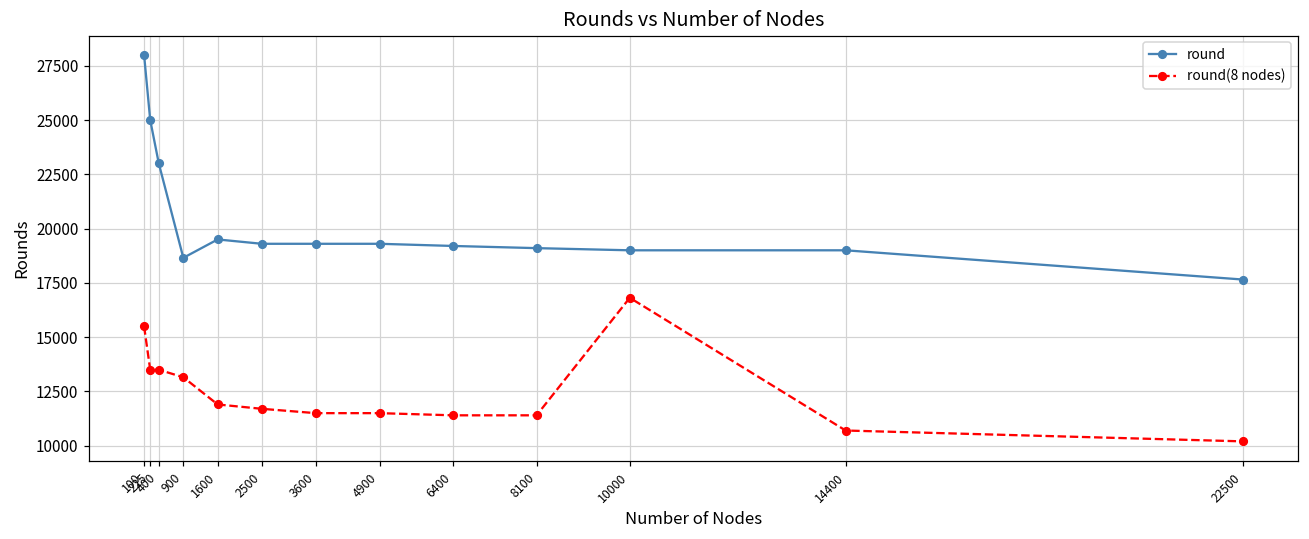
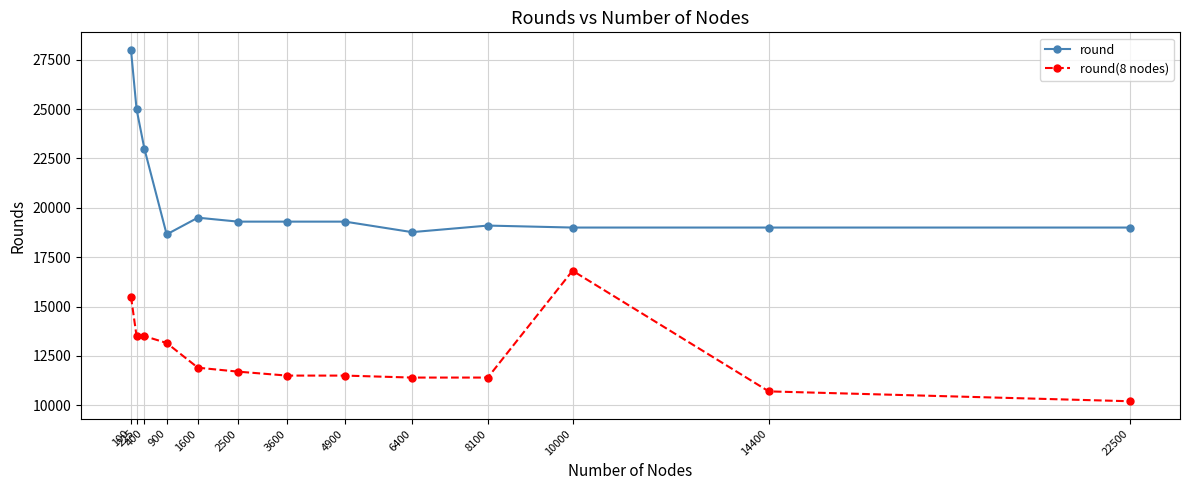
round, 6400: 19200 -> 18800
round, 22500: 17700 -> 19000
